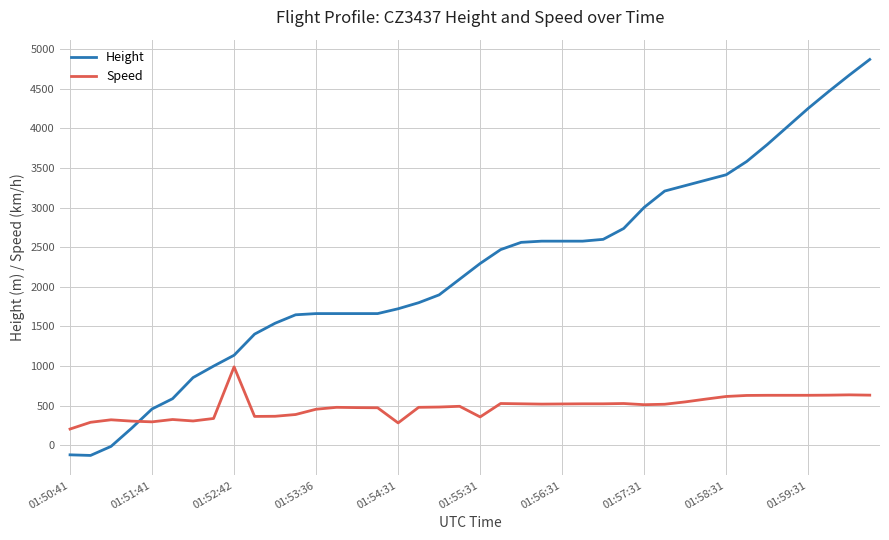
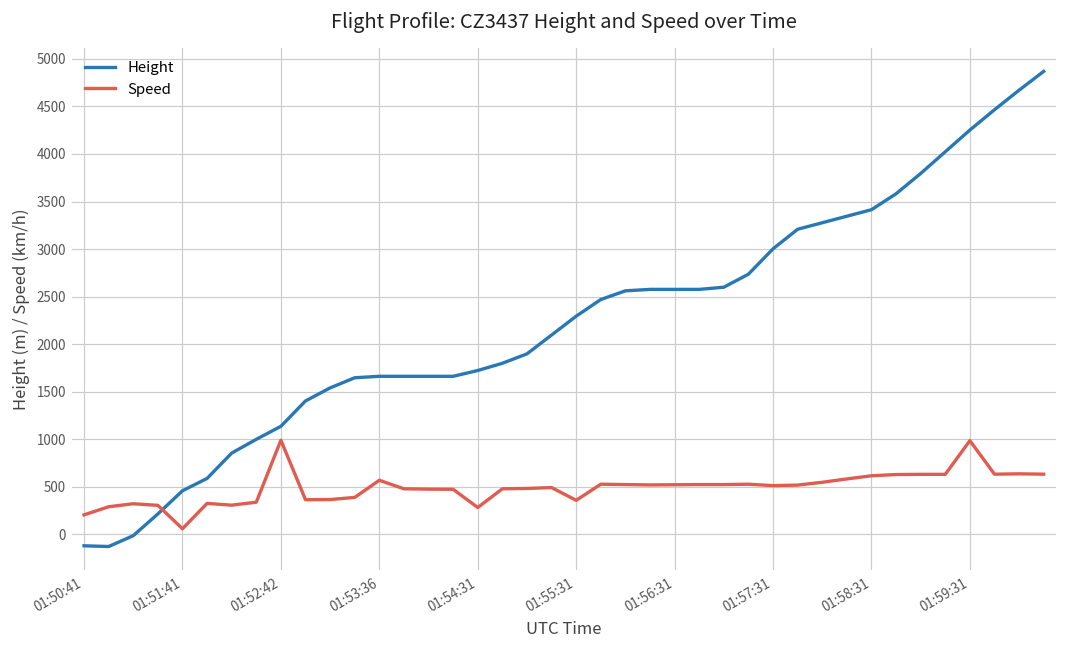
Speed, 01:51:41: 300 -> 100
Speed, 01:53:36: 500 -> 600
Speed, 01:59:31: 600 -> 1000
